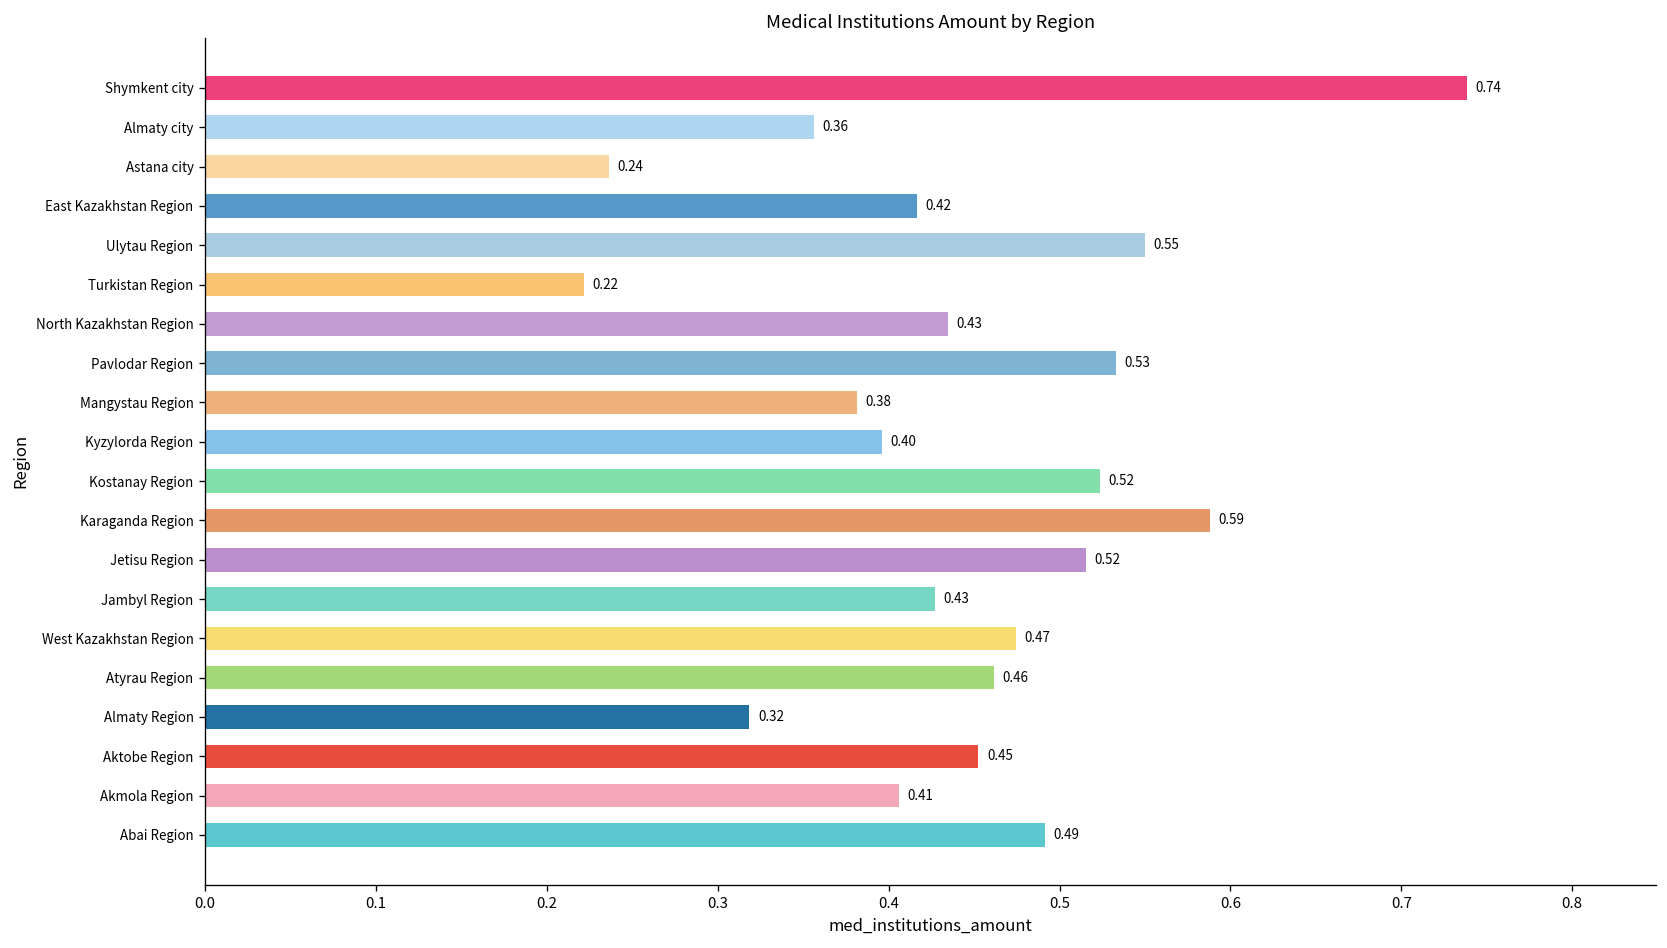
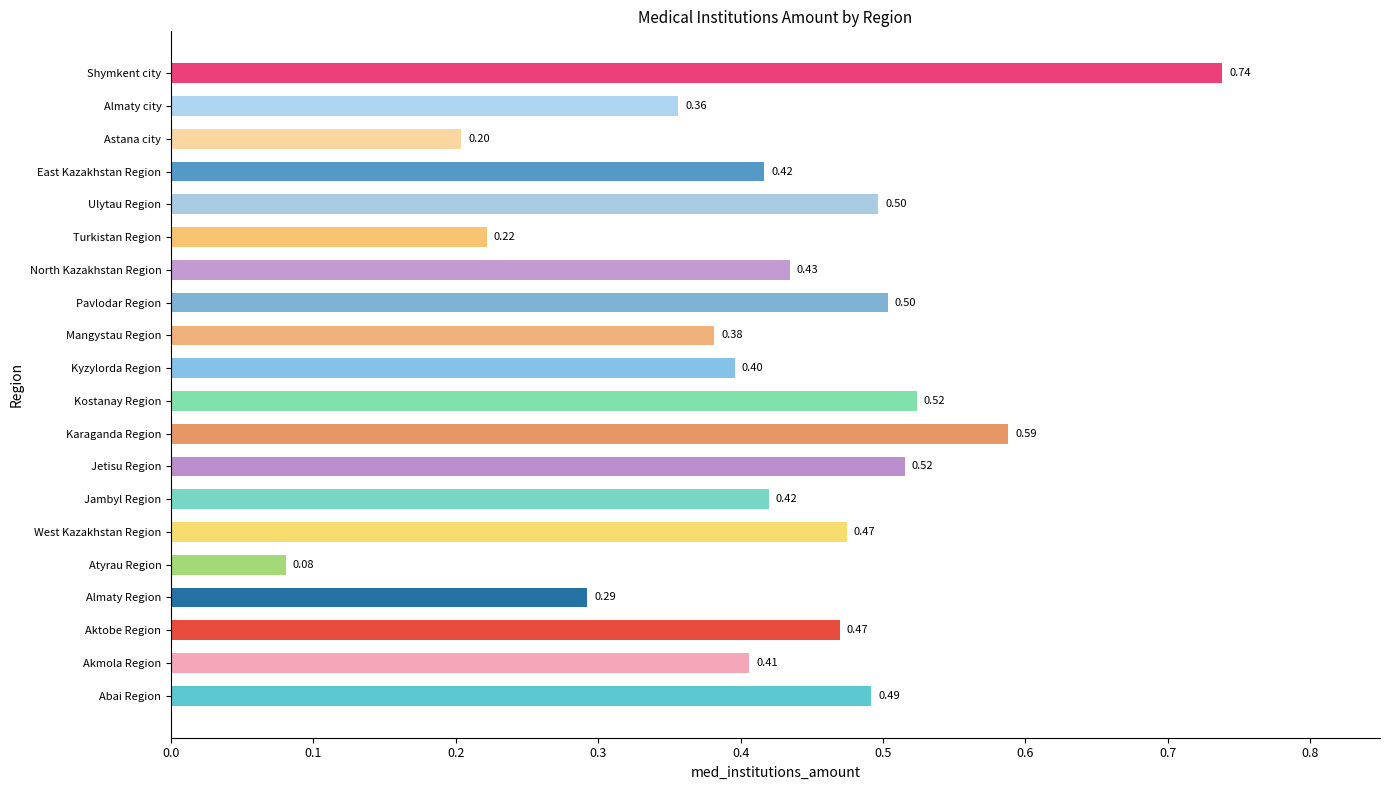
Astana city: 0.24 -> 0.20
Ulytau Region: 0.55 -> 0.50
Pavlodar Region: 0.53 -> 0.50
Jambyl Region: 0.43 -> 0.42
Atyrau Region: 0.46 -> 0.08
Almaty Region: 0.32 -> 0.29
Aktobe Region: 0.45 -> 0.47
